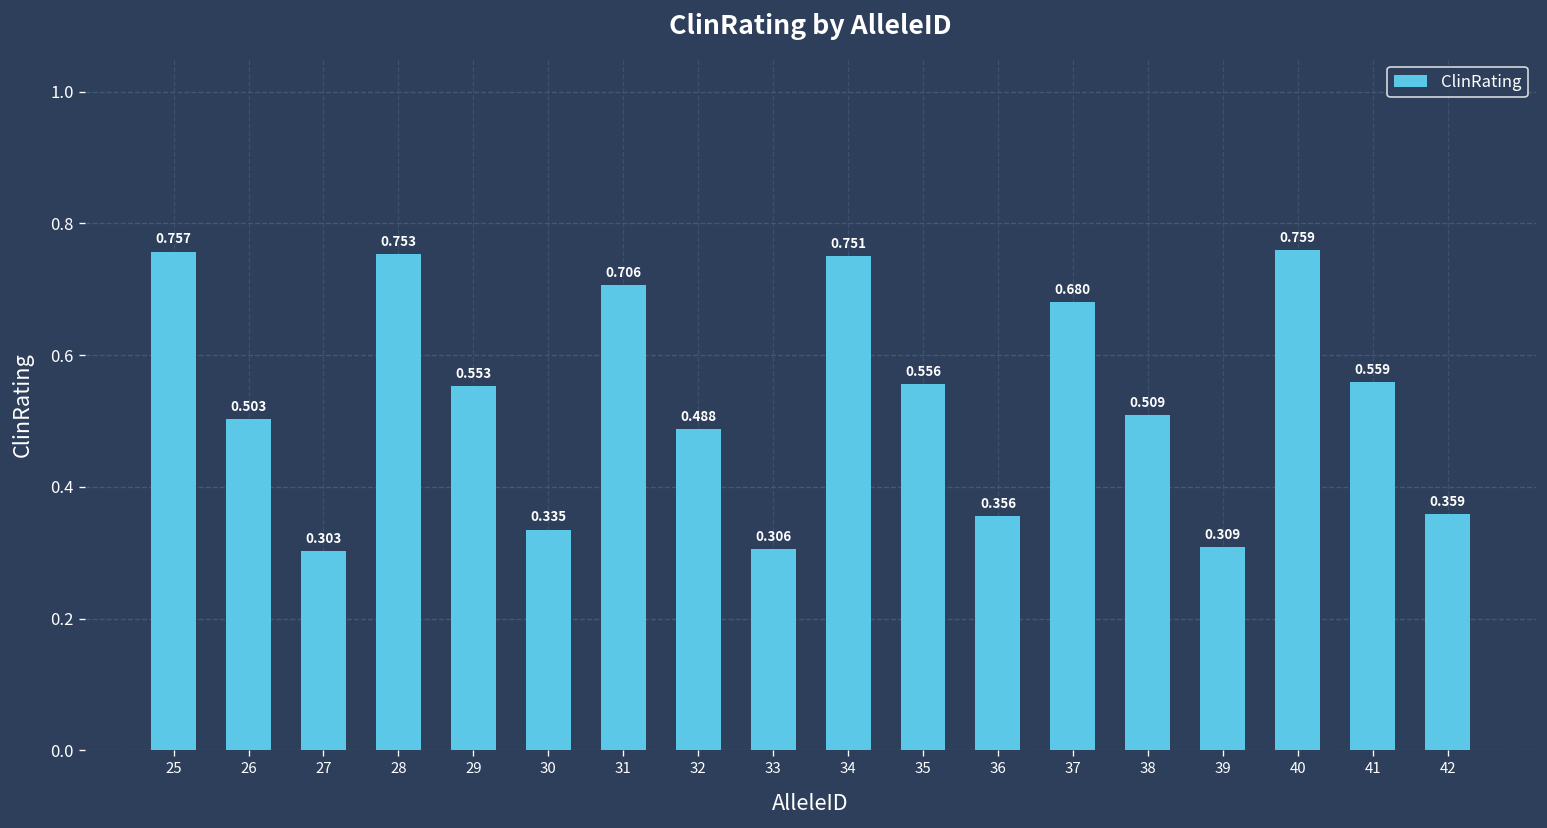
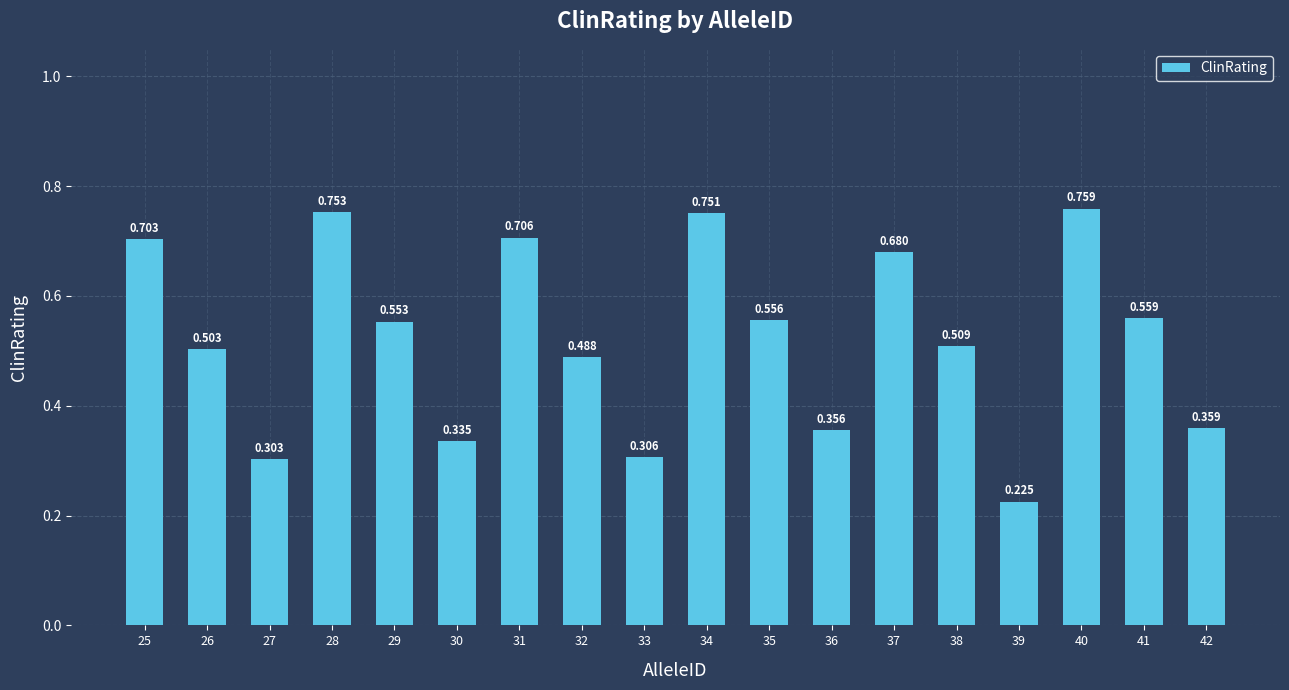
25: 0.757 -> 0.703
39: 0.309 -> 0.225
